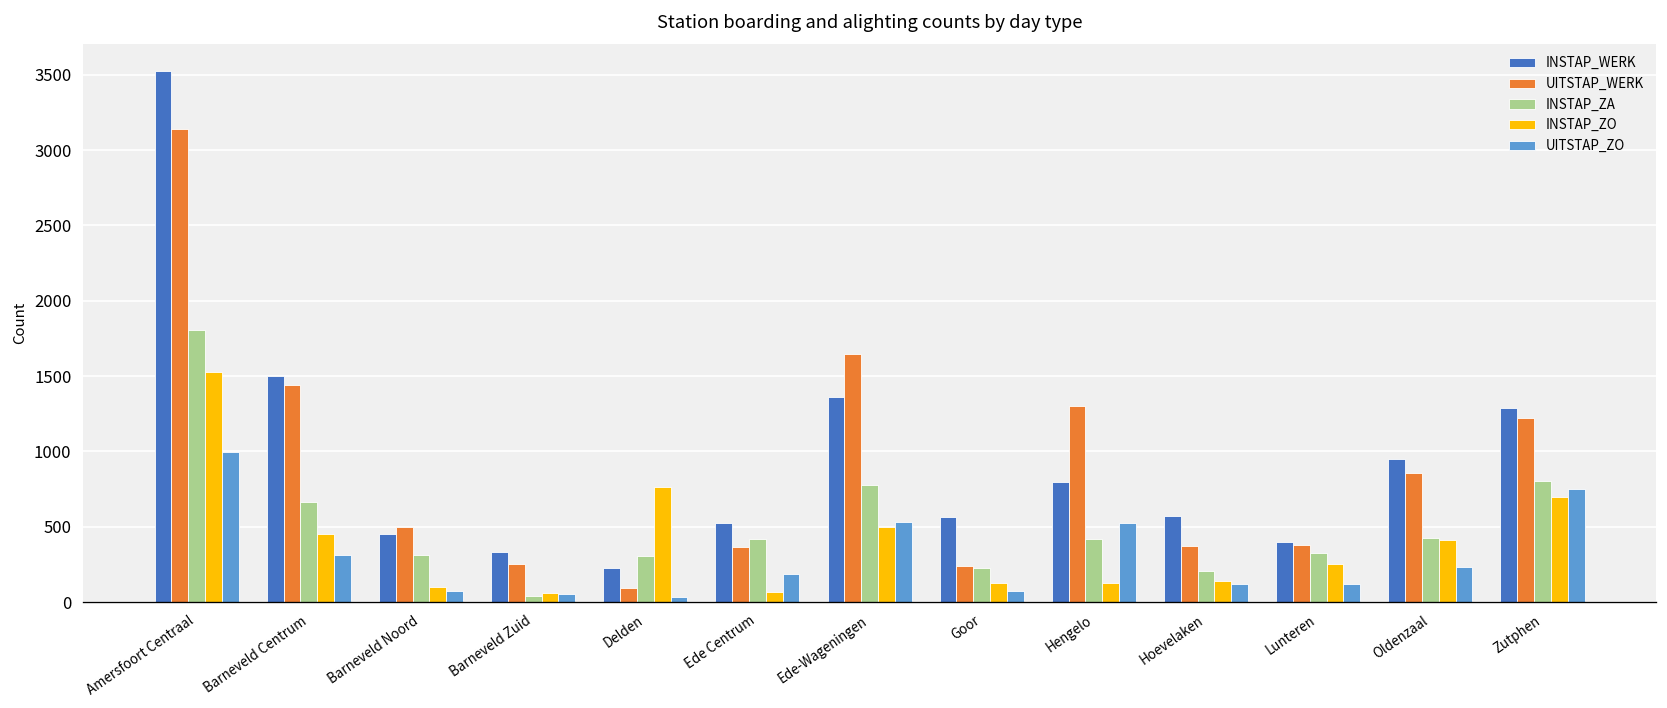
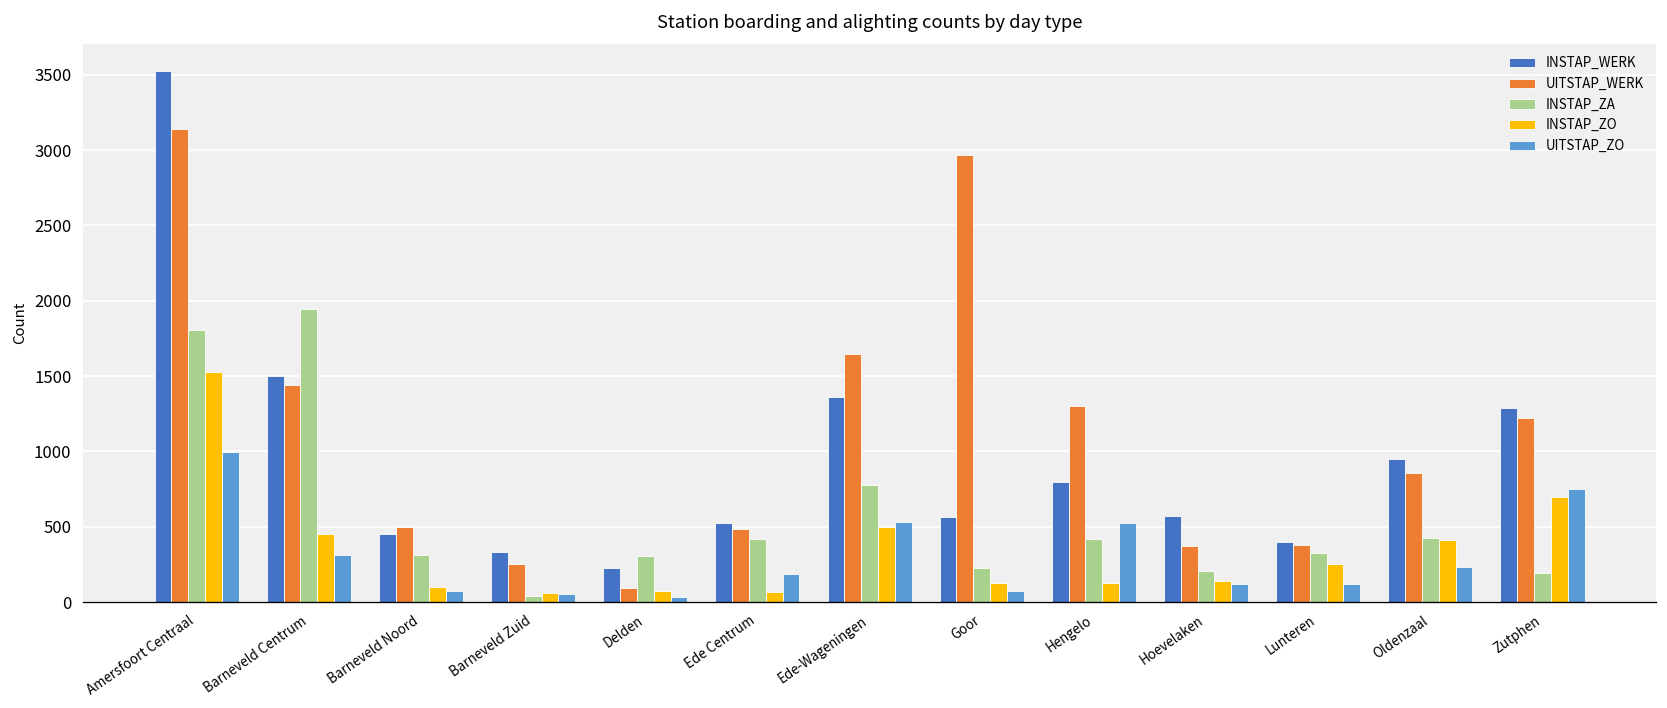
INSTAP_ZA, Barneveld Centrum: 670 -> 1950
INSTAP_ZO, Delden: 760 -> 70
UITSTAP_WERK, Ede Centrum: 370 -> 490
UITSTAP_WERK, Goor: 240 -> 2970
INSTAP_ZA, Zutphen: 810 -> 200
